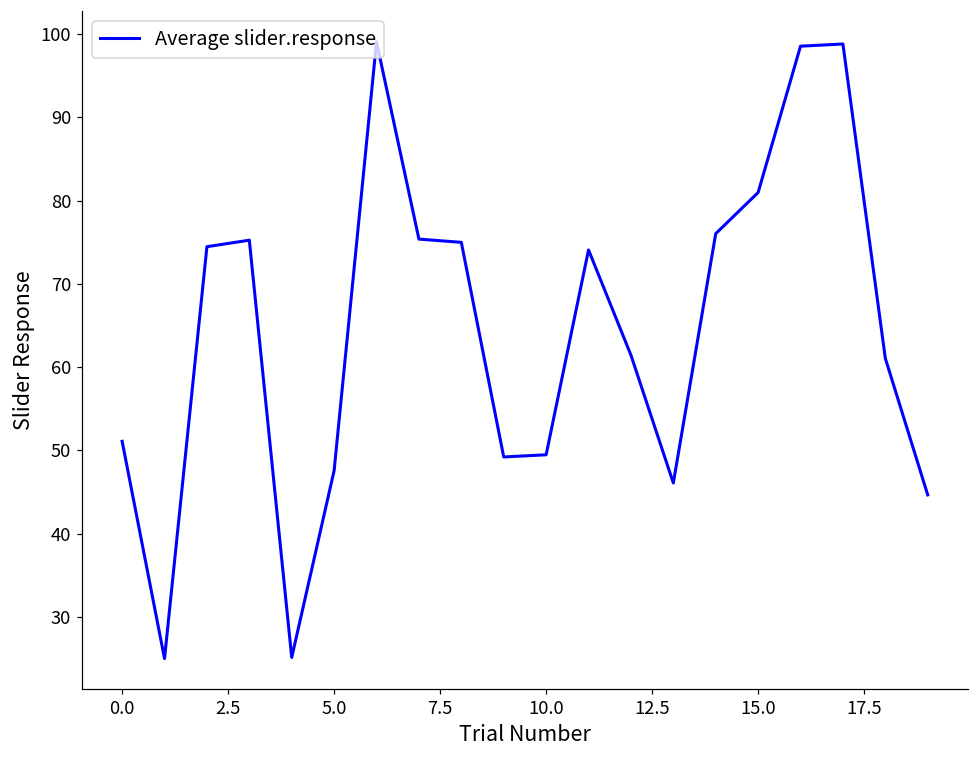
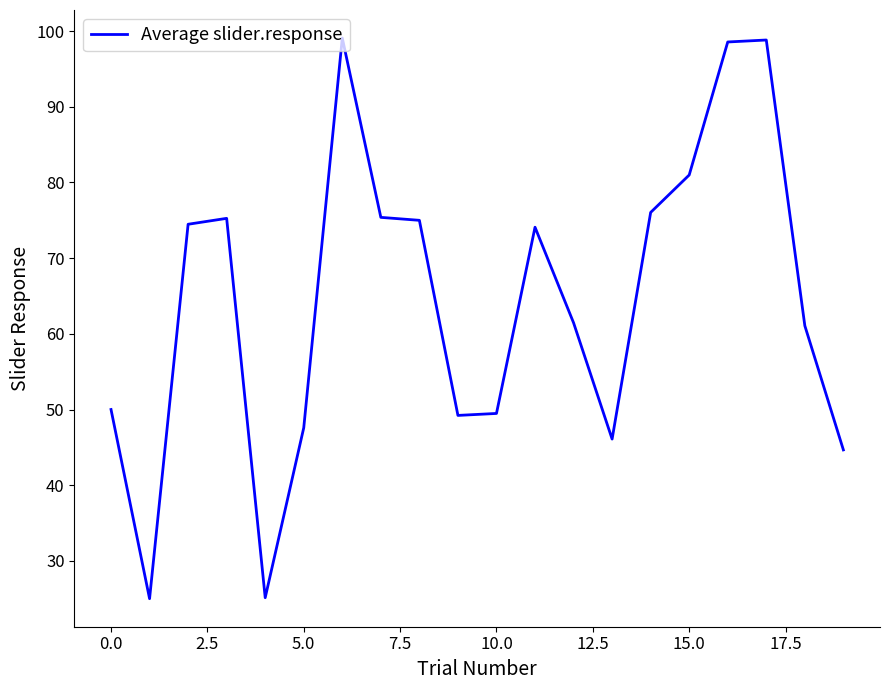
0.0: 51 -> 50
